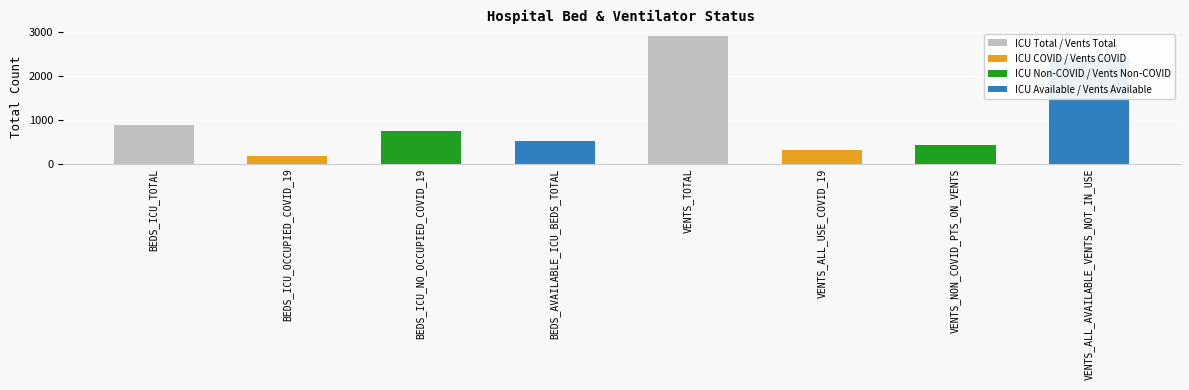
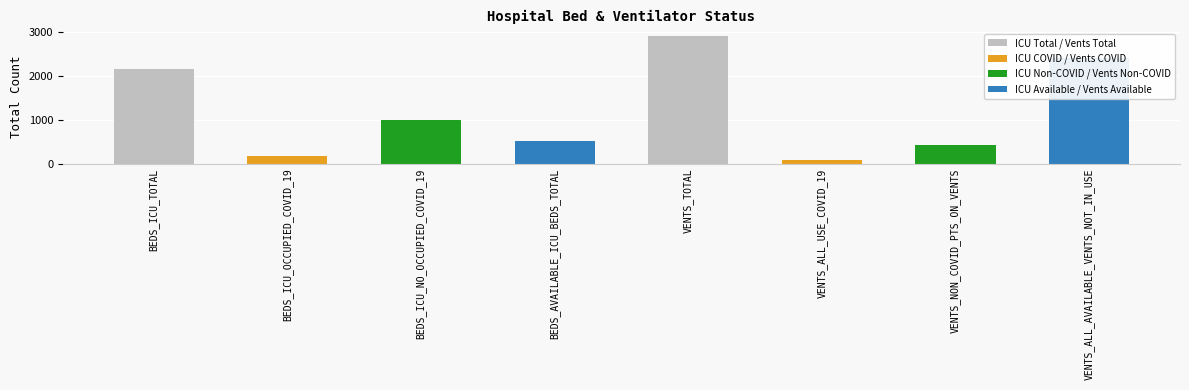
BEDS_ICU_TOTAL: 900 -> 2200
BEDS_ICU_NO_OCCUPIED_COVID_19: 700 -> 1000
VENTS_ALL_USE_COVID_19: 300 -> 100
